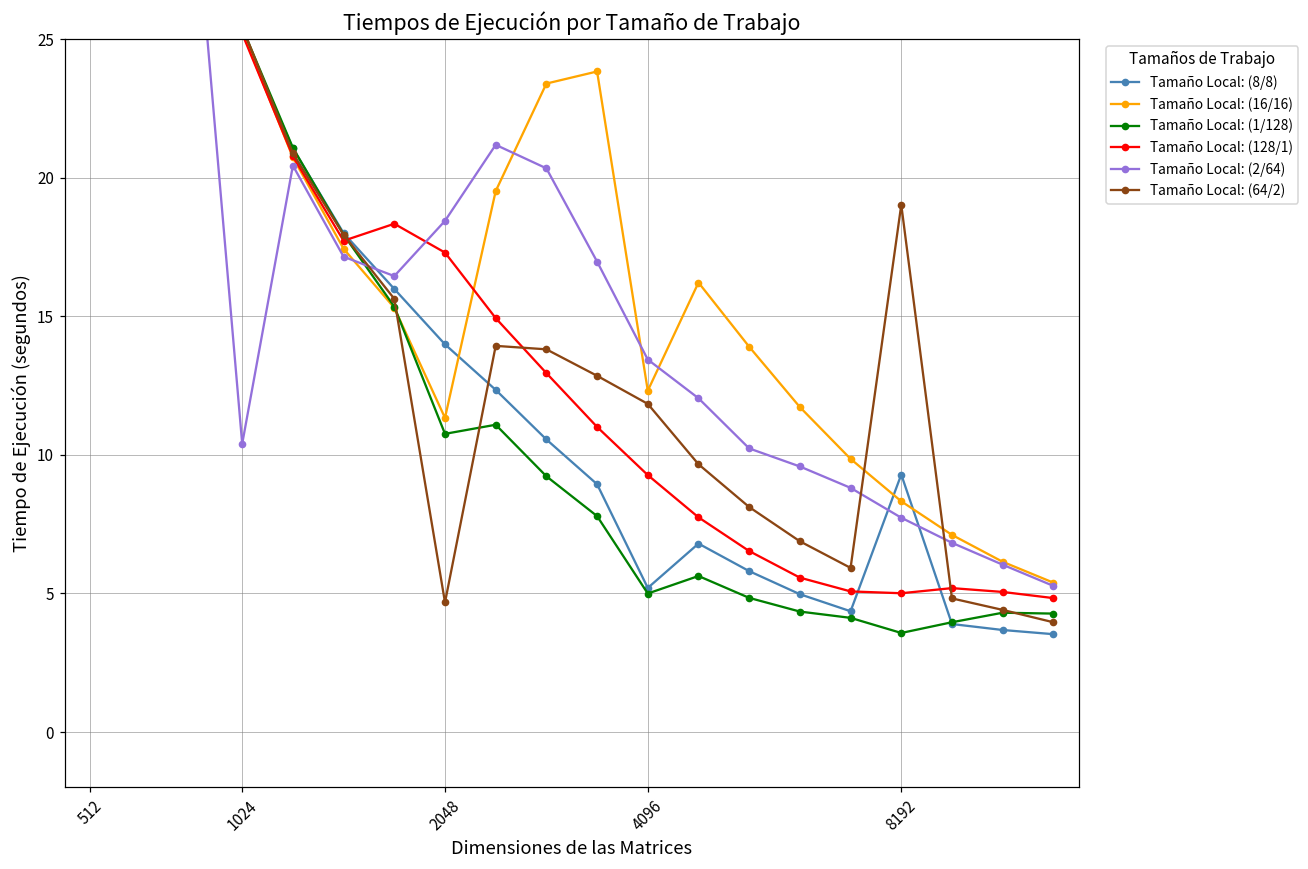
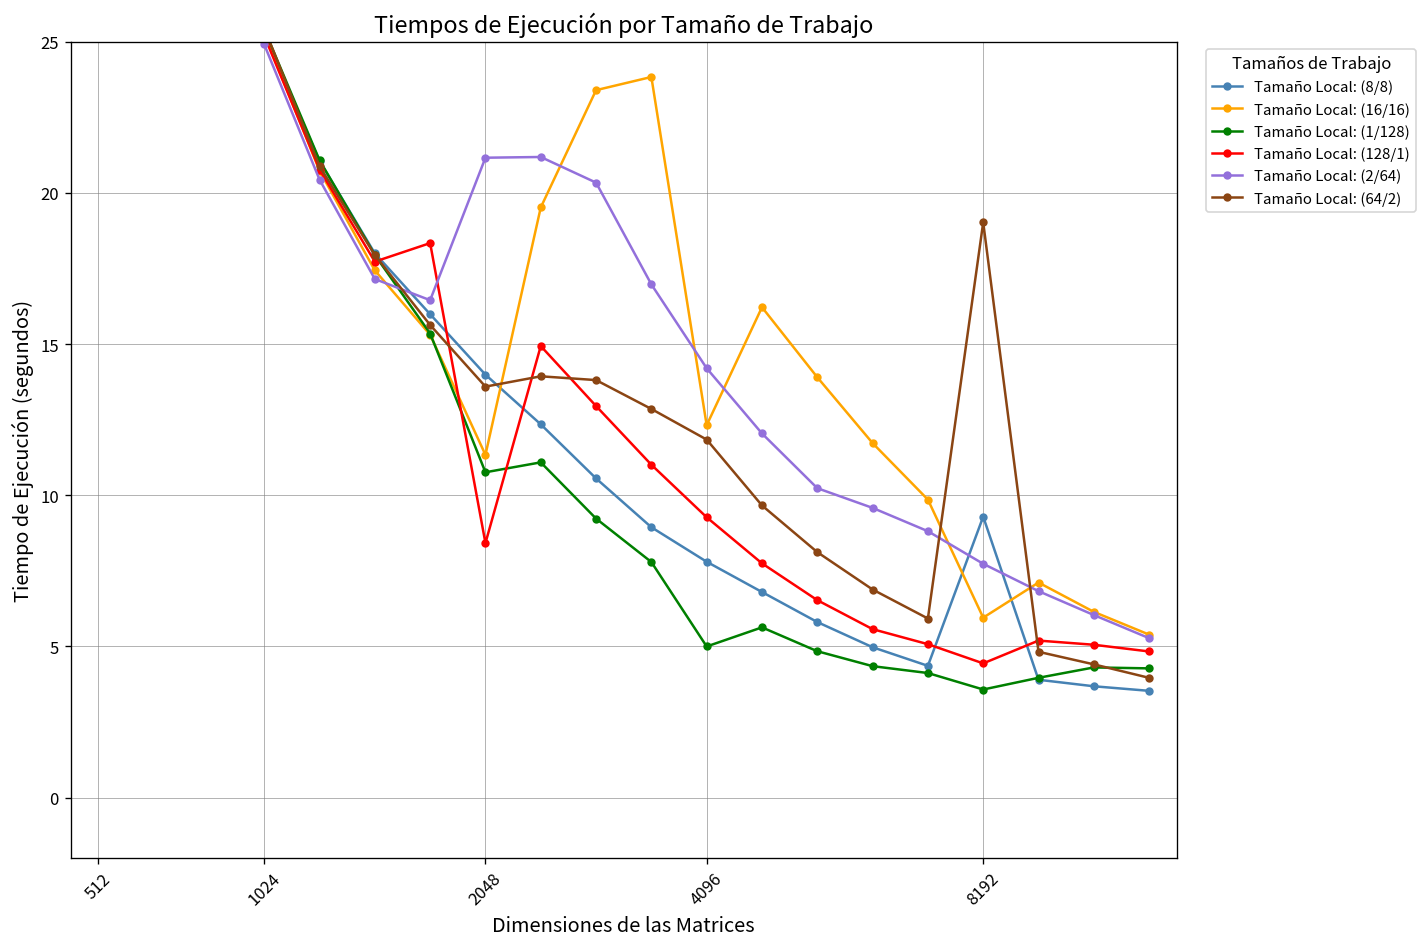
Tamaño Local: (2/64), 1024: 10.4 -> 24.9
Tamaño Local: (128/1), 2048: 17.3 -> 8.4
Tamaño Local: (2/64), 2048: 18.4 -> 21.2
Tamaño Local: (64/2), 2048: 4.7 -> 13.6
Tamaño Local: (8/8), 4096: 5.2 -> 7.8
Tamaño Local: (2/64), 4096: 13.4 -> 14.2
Tamaño Local: (16/16), 8192: 8.3 -> 6.0
Tamaño Local: (128/1), 8192: 5.0 -> 4.4
